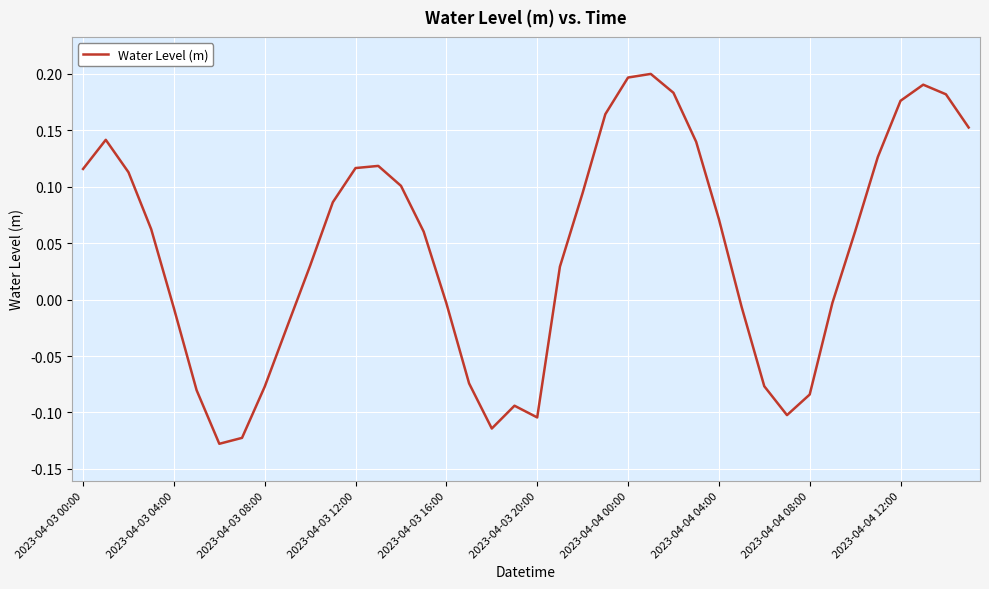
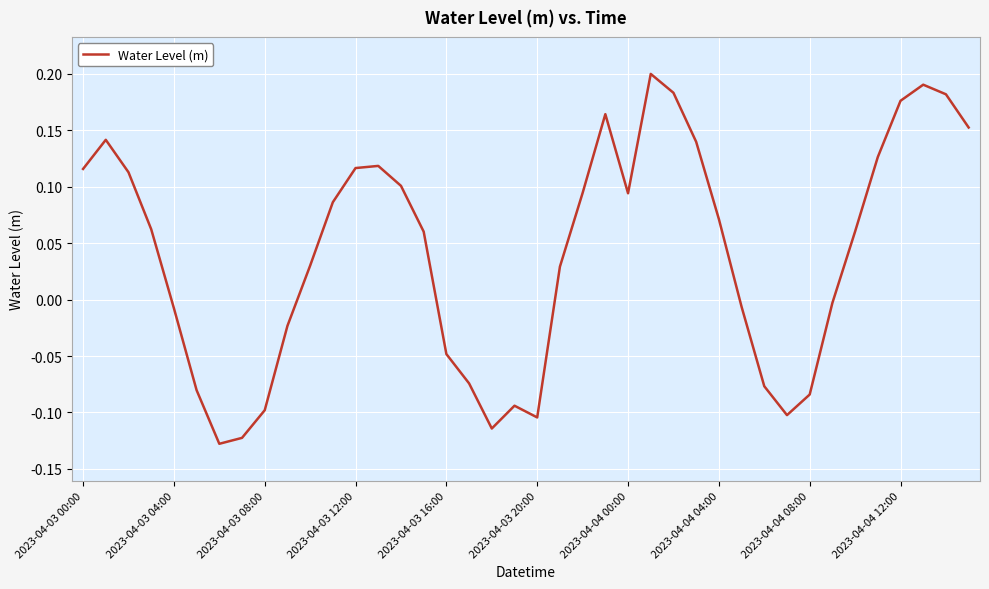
2023-04-03 08:00: -0.077 -> -0.098
2023-04-03 16:00: -0.003 -> -0.048
2023-04-04 00:00: 0.197 -> 0.094
